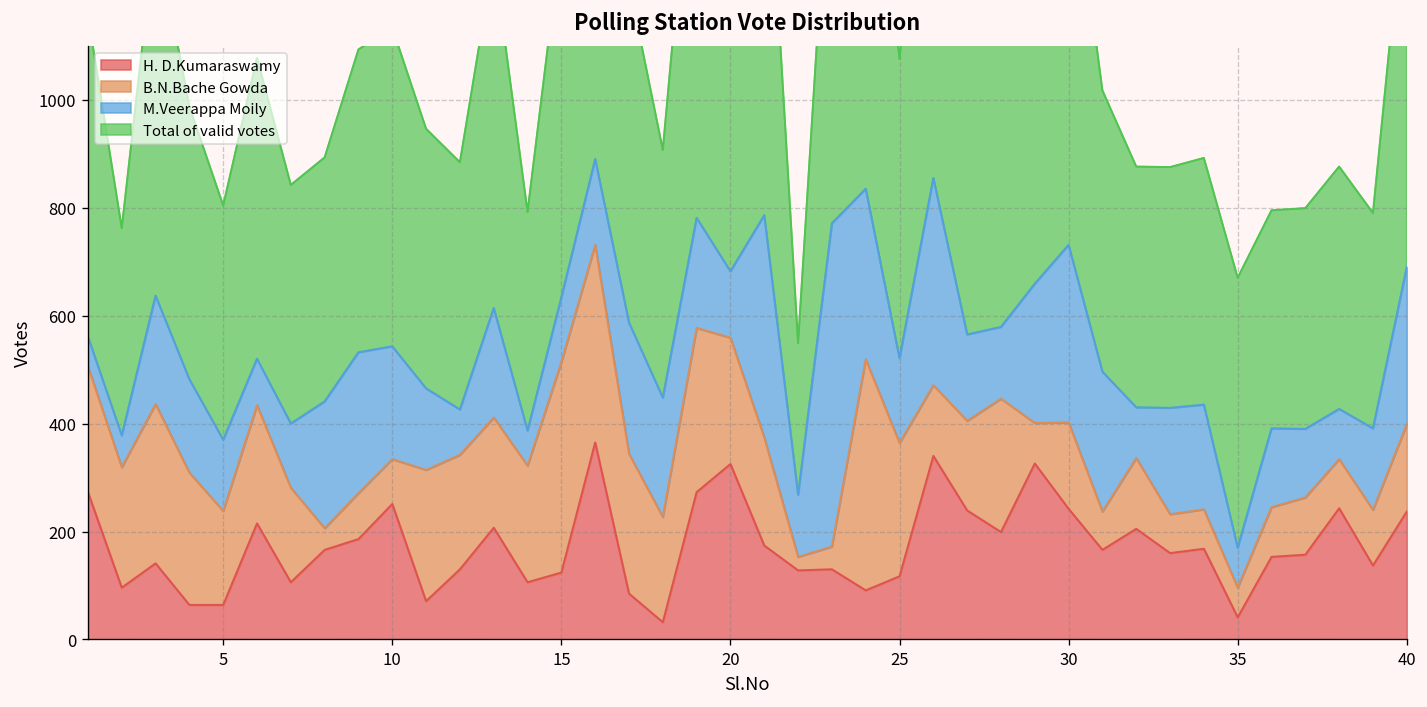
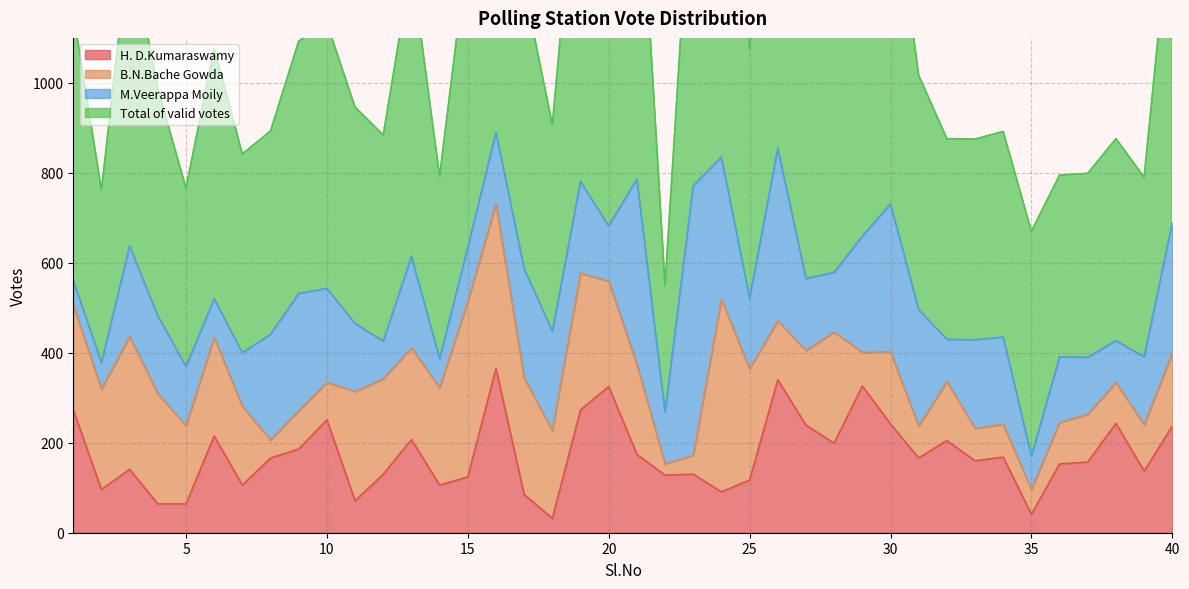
Total of valid votes, 5: 430 -> 400
